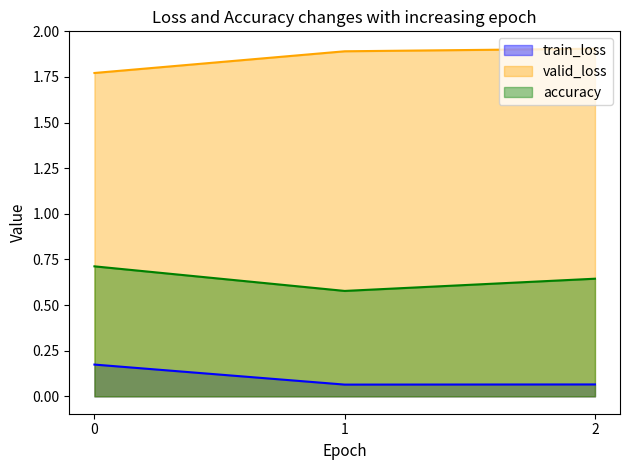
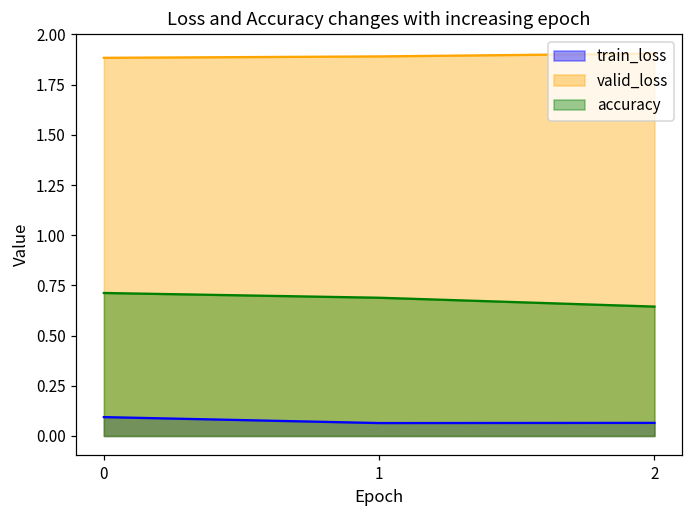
train_loss, 0: 0.17 -> 0.09
valid_loss, 0: 1.77 -> 1.88
accuracy, 1: 0.58 -> 0.69
